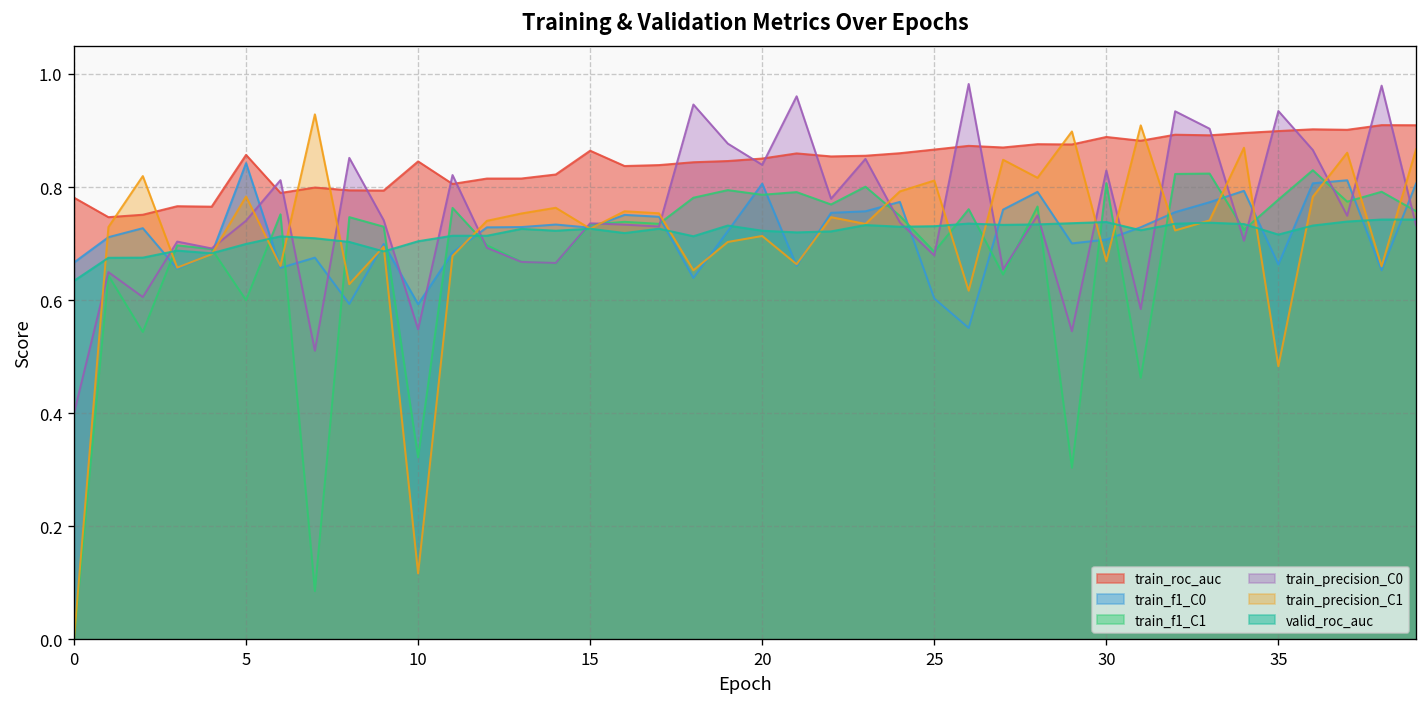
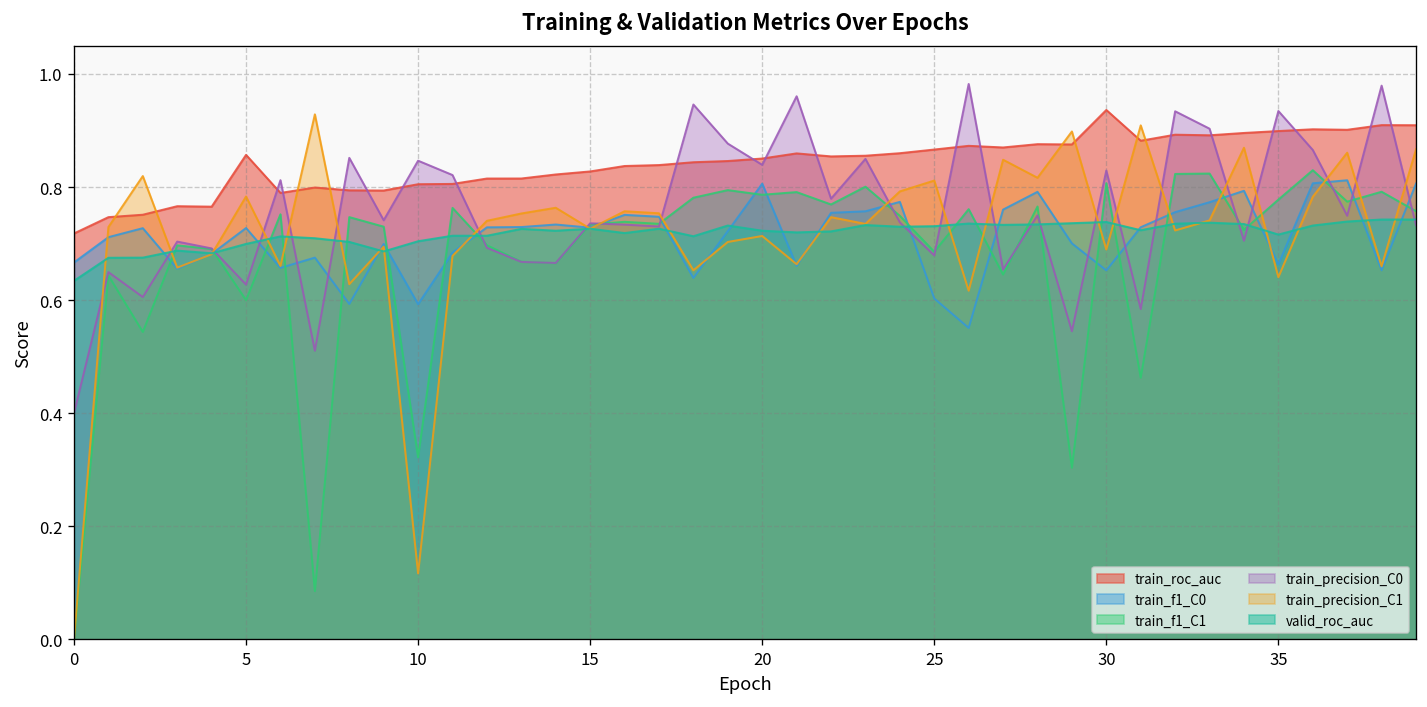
train_roc_auc, 0: 0.78 -> 0.72
train_f1_C0, 5: 0.84 -> 0.73
train_precision_C0, 5: 0.74 -> 0.63
train_roc_auc, 10: 0.85 -> 0.81
train_precision_C0, 10: 0.55 -> 0.85
train_roc_auc, 15: 0.86 -> 0.83
train_roc_auc, 30: 0.89 -> 0.94
train_f1_C0, 30: 0.71 -> 0.65
train_precision_C1, 30: 0.67 -> 0.69
train_precision_C1, 35: 0.48 -> 0.64
